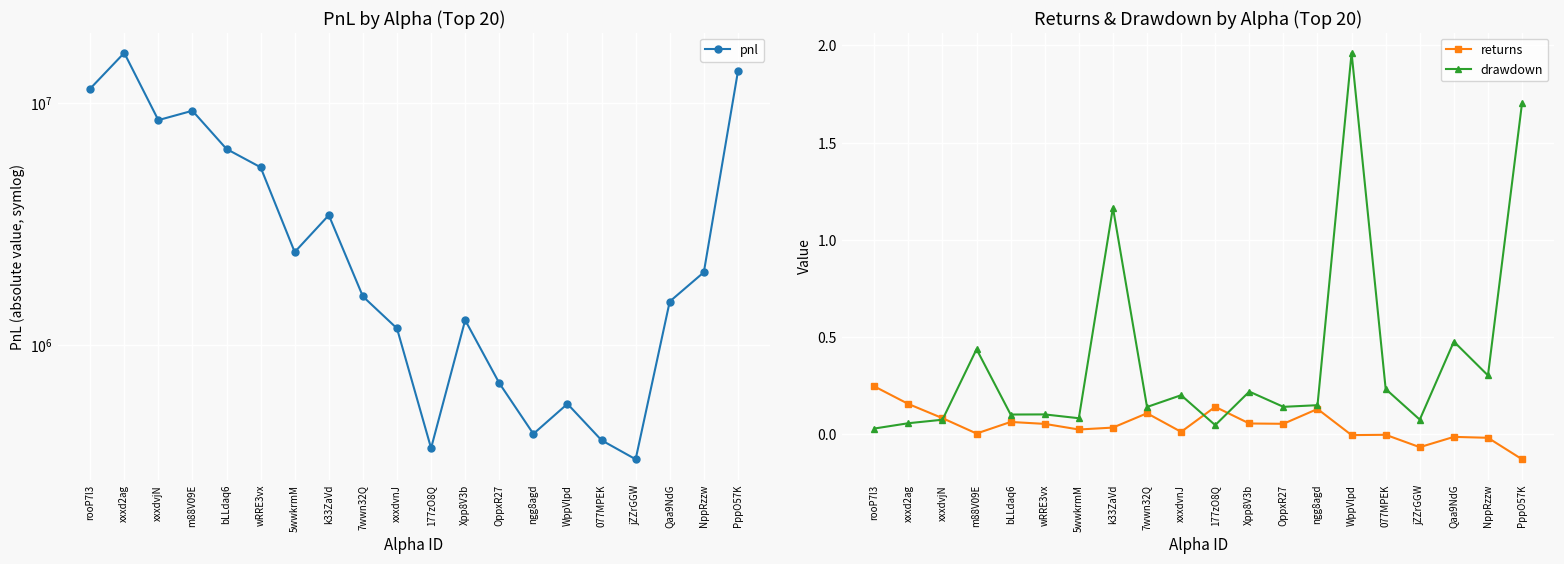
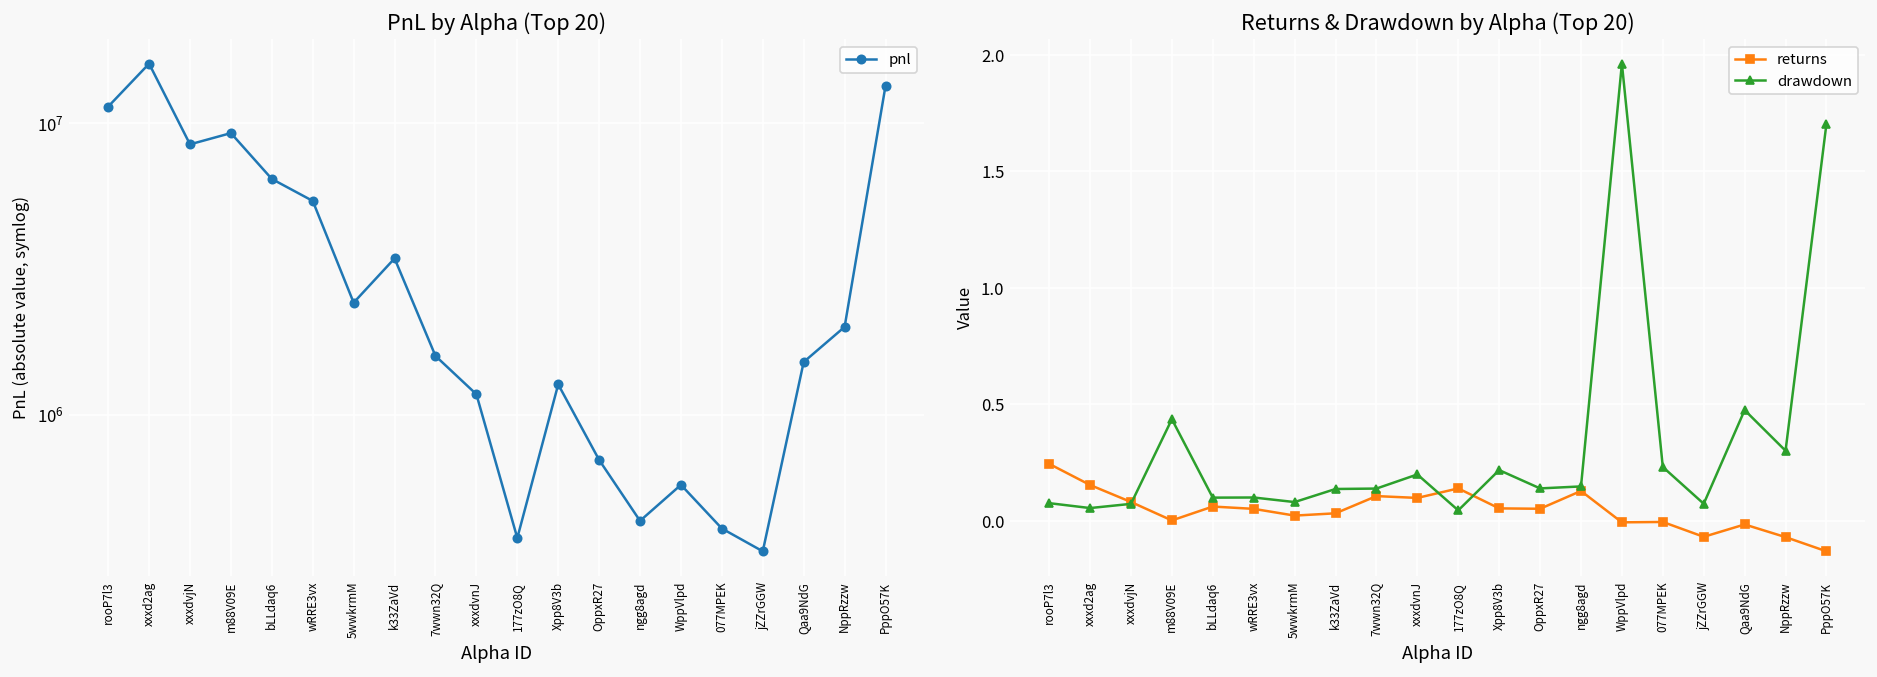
Returns & Drawdown by Alpha (Top 20), drawdown, rooP7l3: 0.03 -> 0.08
Returns & Drawdown by Alpha (Top 20), drawdown, k33ZaVd: 1.17 -> 0.14
Returns & Drawdown by Alpha (Top 20), returns, xxxdvnJ: 0.01 -> 0.10
Returns & Drawdown by Alpha (Top 20), returns, NppRzzw: -0.02 -> -0.07
